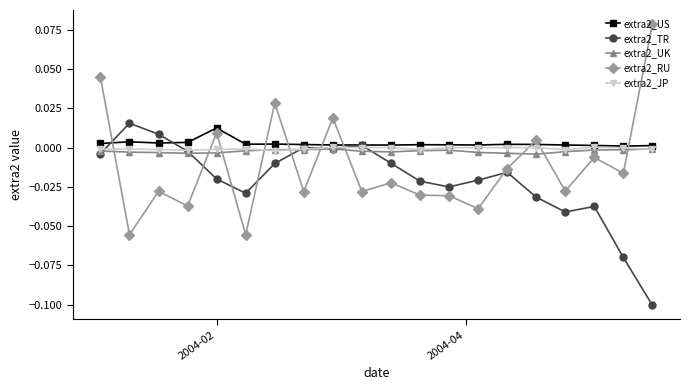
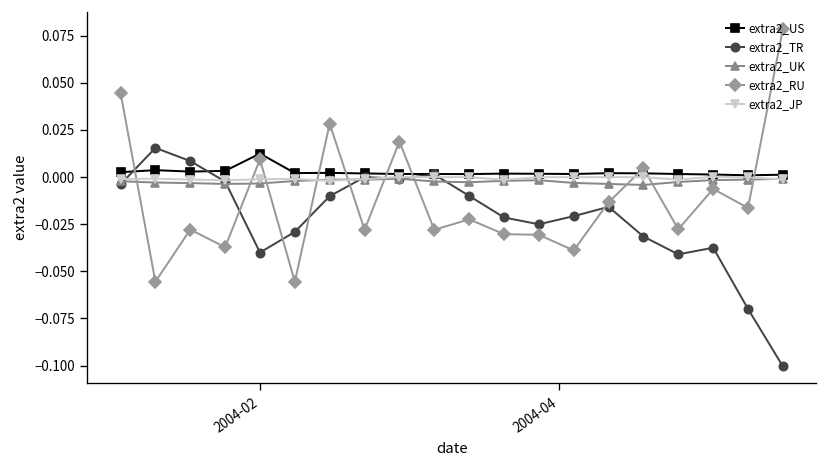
extra2_TR, 2004-02: -0.020 -> -0.040
